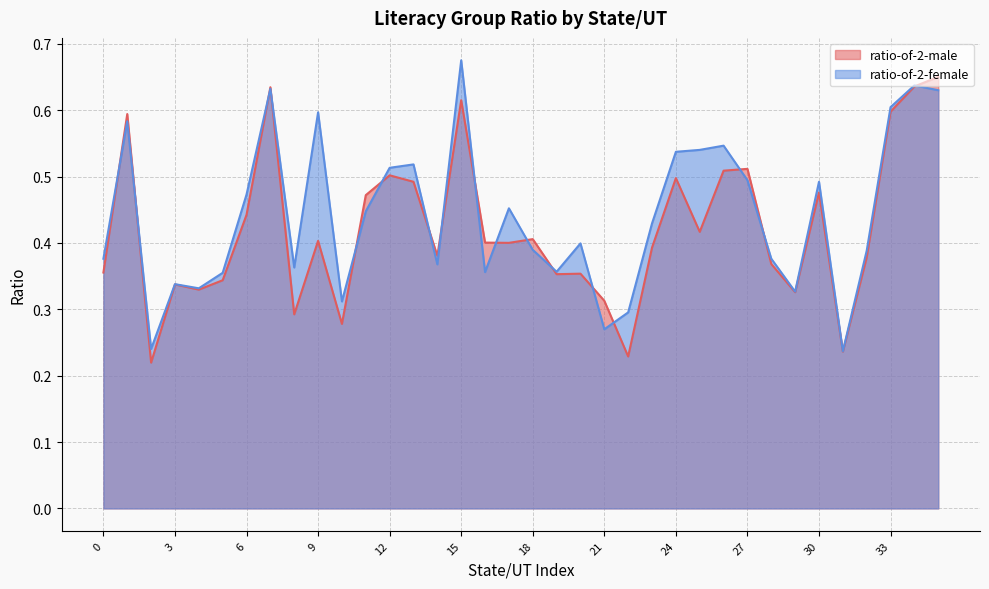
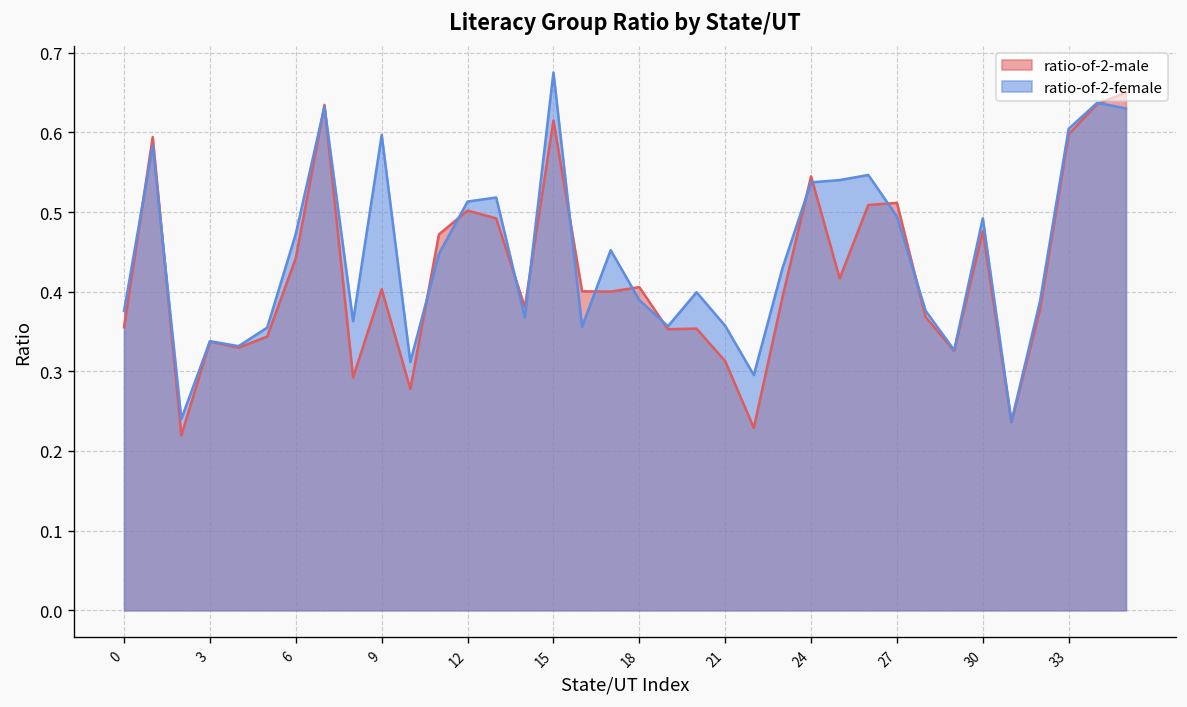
ratio-of-2-female, 21: 0.27 -> 0.36
ratio-of-2-male, 24: 0.50 -> 0.54
